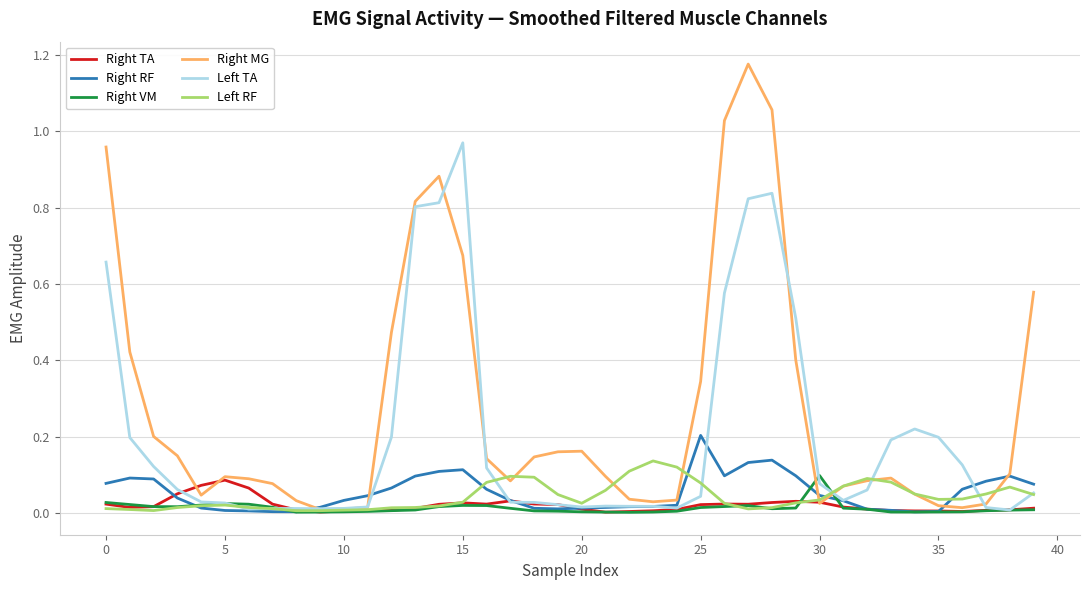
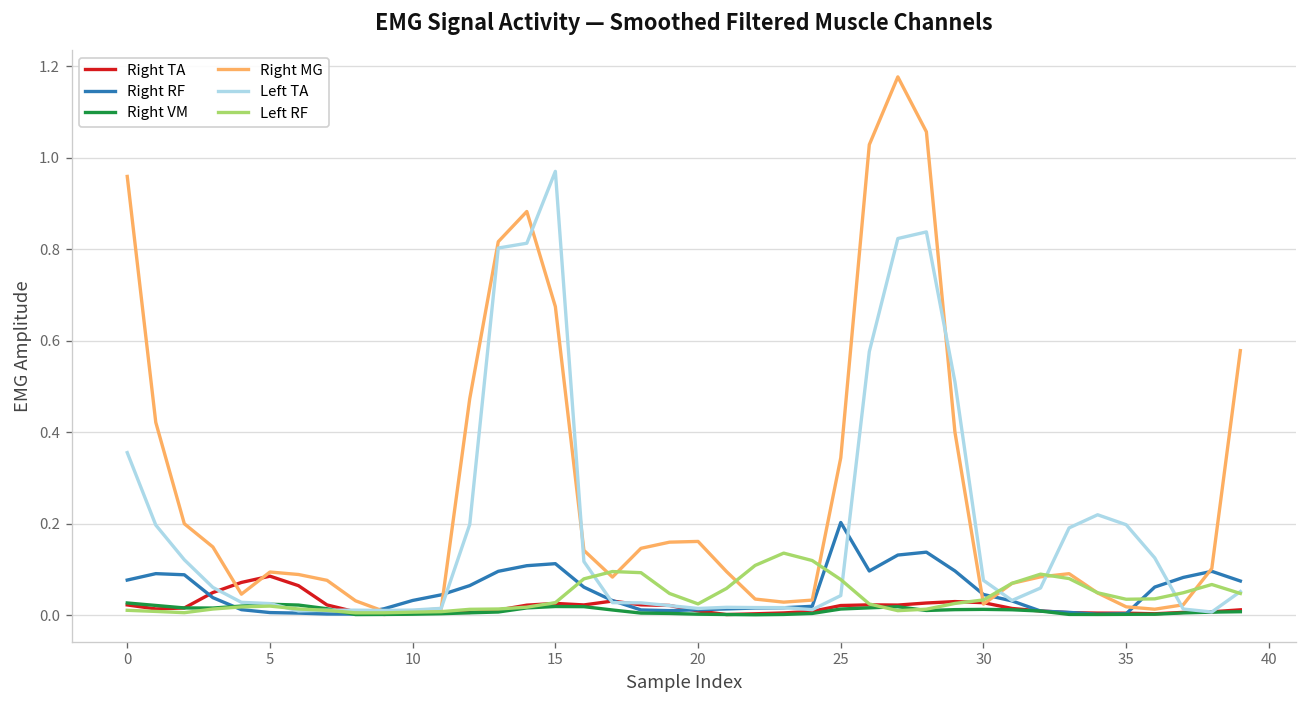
Left TA, 0: 0.66 -> 0.36
Right VM, 30: 0.10 -> 0.01
